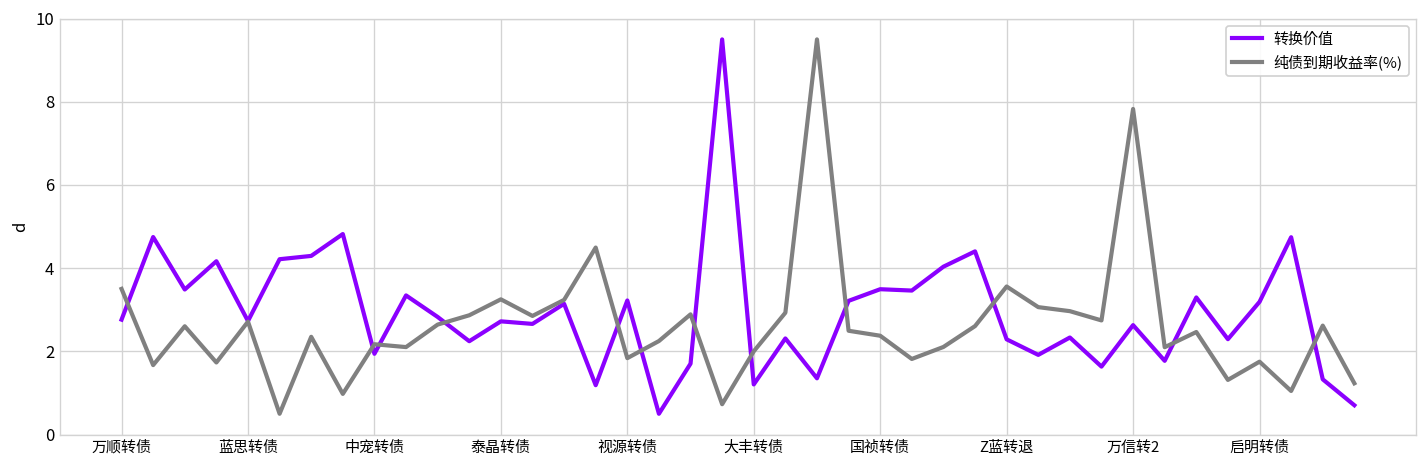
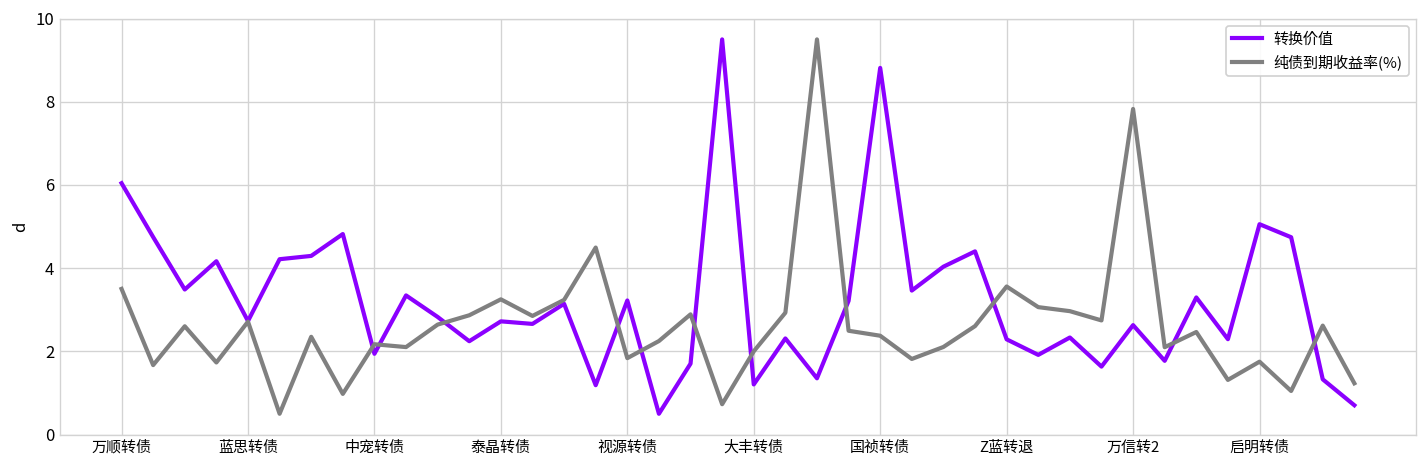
转换价值, 万顺转债: 2.8 -> 6.0
转换价值, 国祯转债: 3.5 -> 8.8
转换价值, 启明转债: 3.2 -> 5.1
